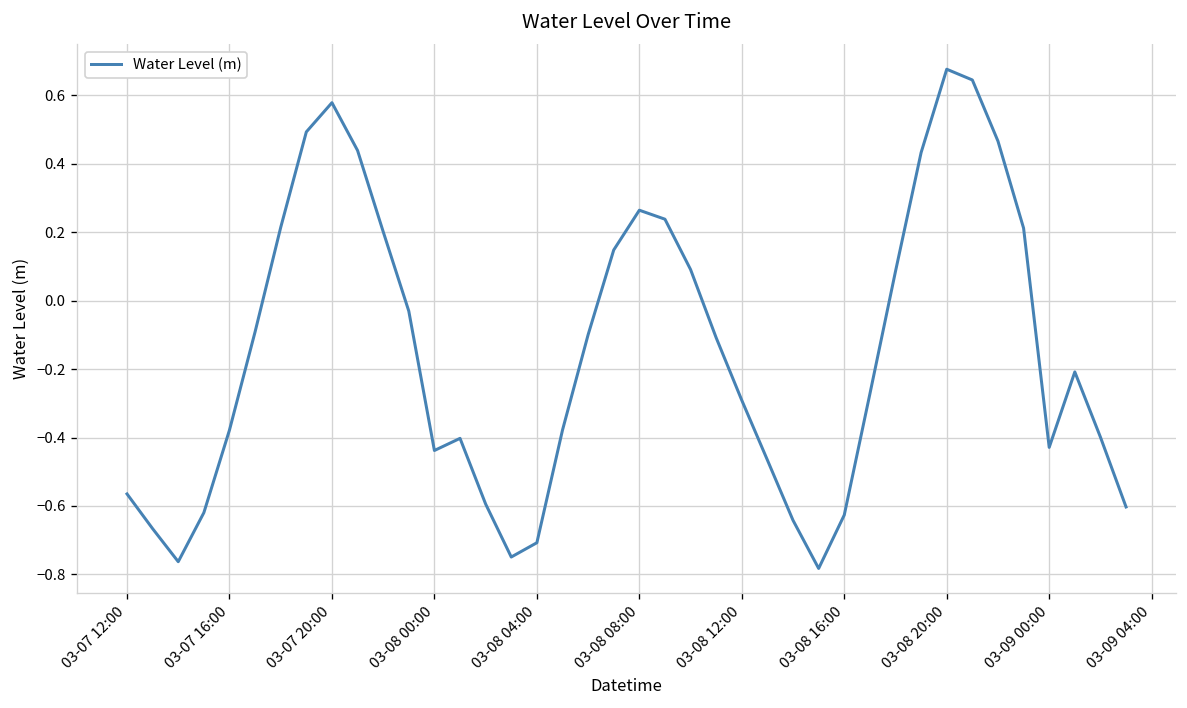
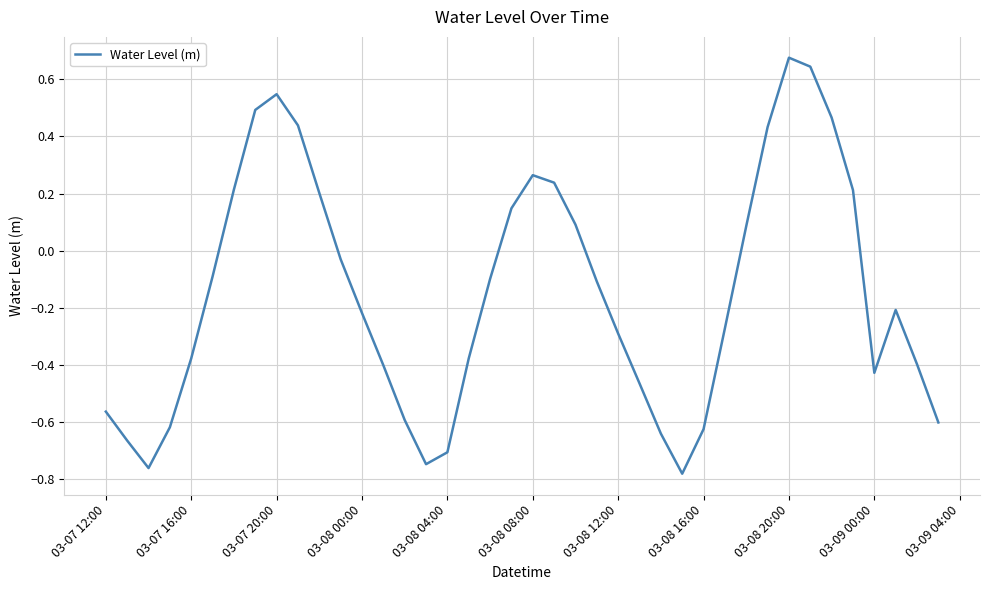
03-07 20:00: 0.58 -> 0.55
03-08 00:00: -0.44 -> -0.22
